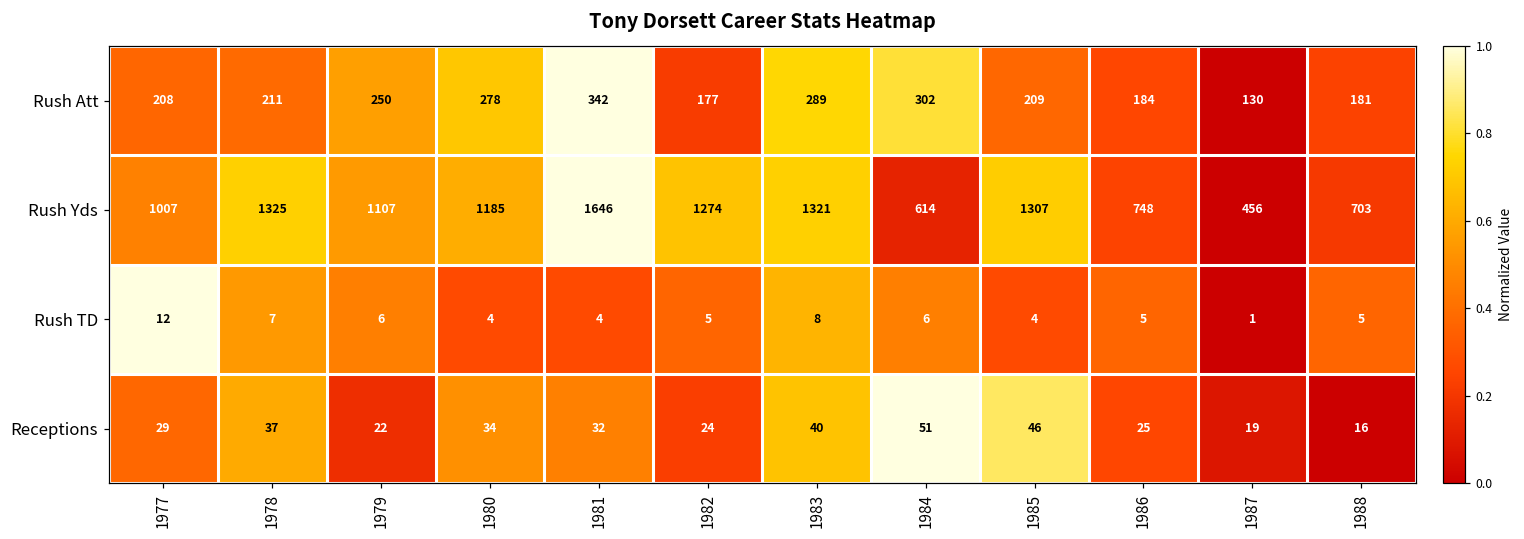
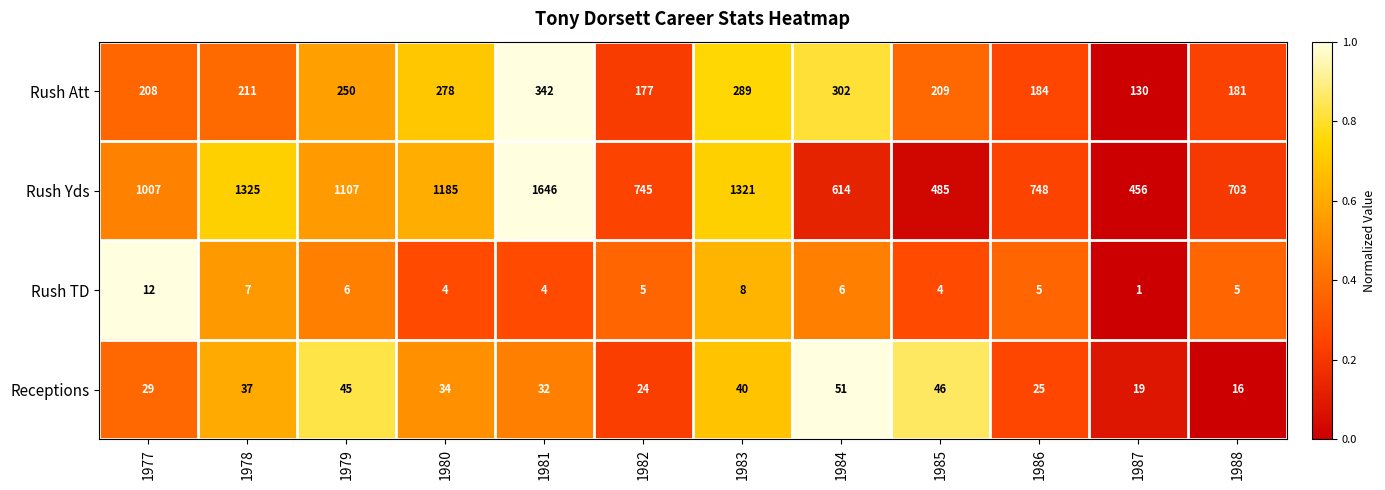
Rush Yds, 1982: 1274 -> 745
Rush Yds, 1985: 1307 -> 485
Receptions, 1979: 22 -> 45
